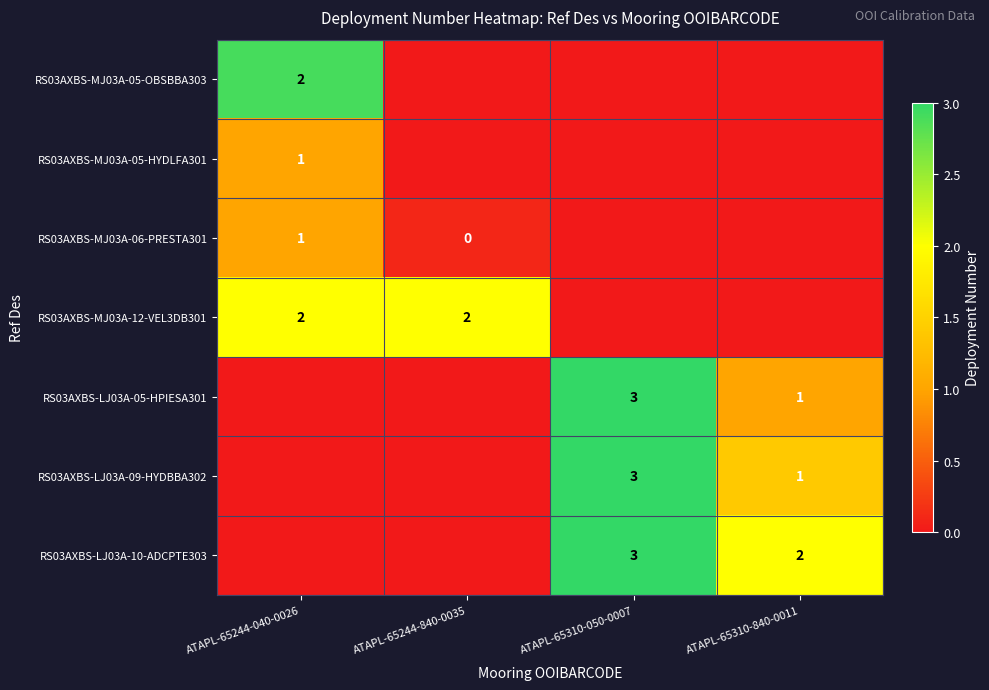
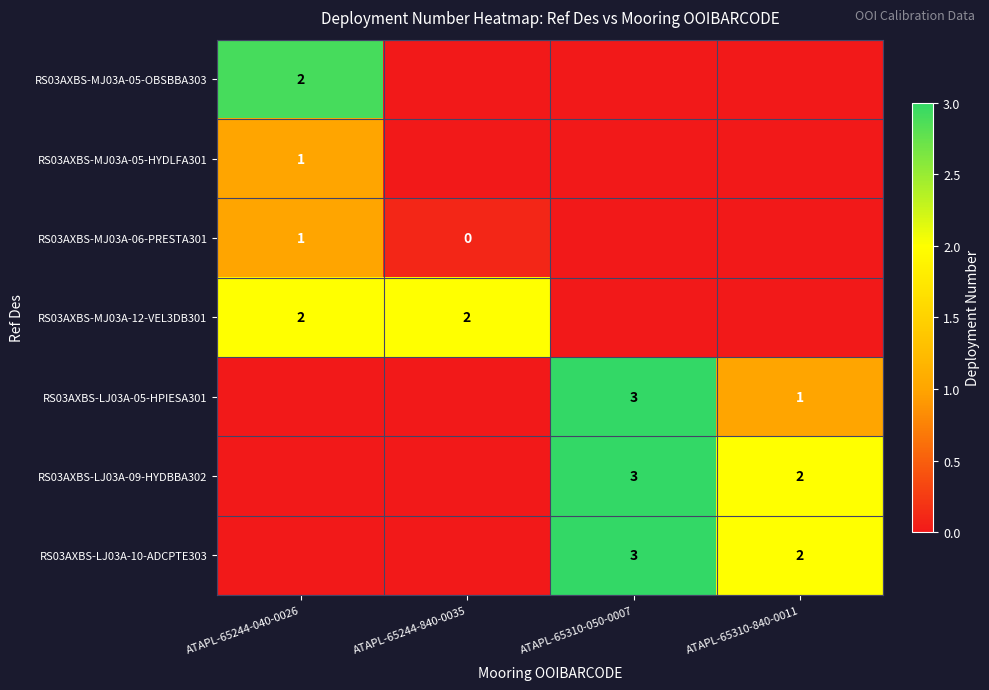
RS03AXBS-LJ03A-09-HYDBBA302, ATAPL-65310-840-0011: 1 -> 2
